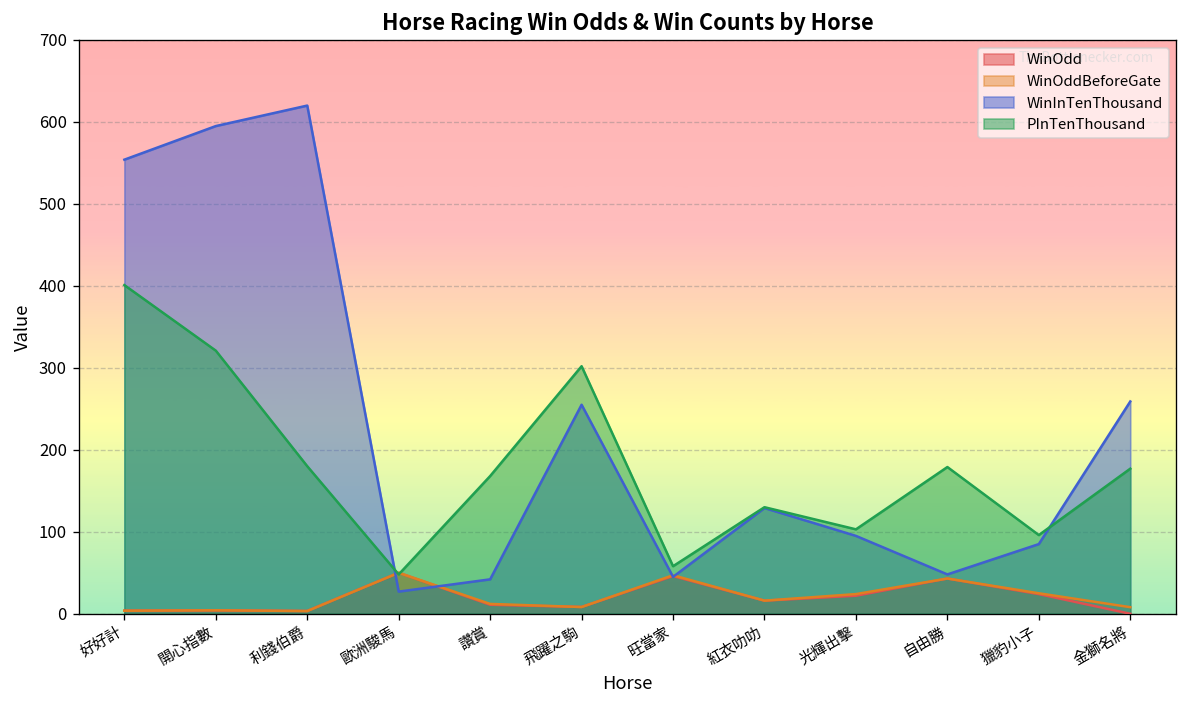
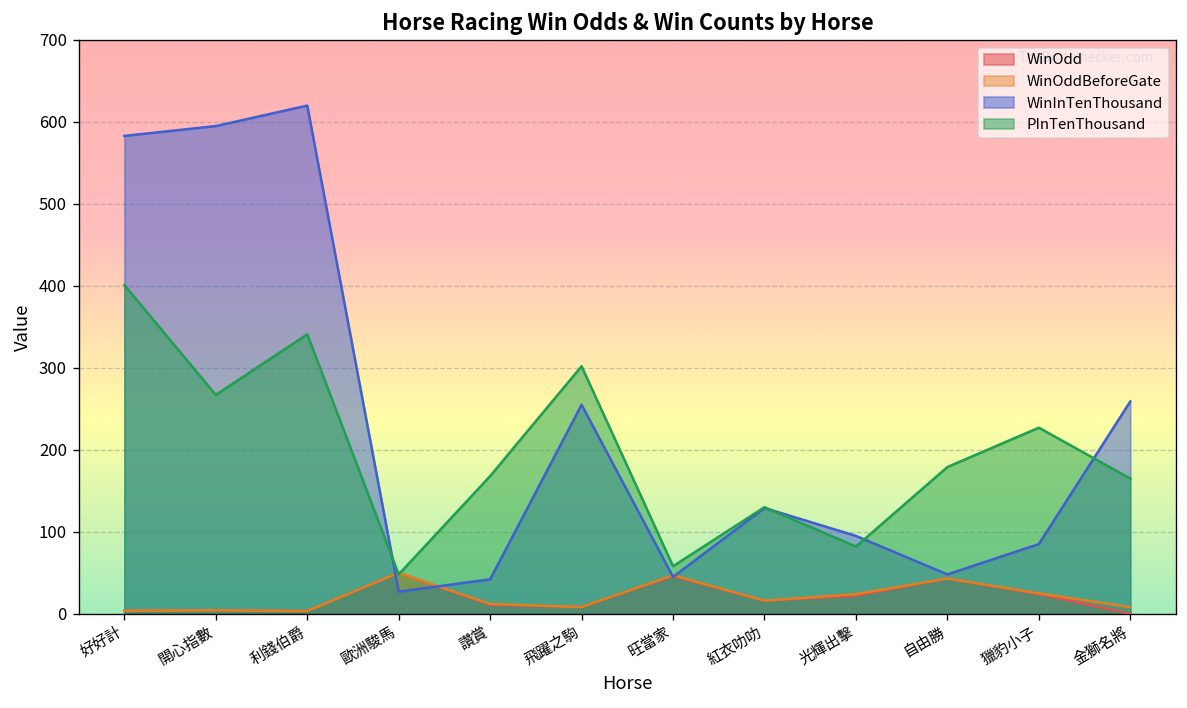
WinInTenThousand, 好好計: 550 -> 580
PInTenThousand, 開心指數: 320 -> 270
PInTenThousand, 利錢伯爵: 180 -> 340
PInTenThousand, 光輝出擊: 100 -> 80
PInTenThousand, 獵豹小子: 100 -> 230
PInTenThousand, 金獅名將: 180 -> 170
